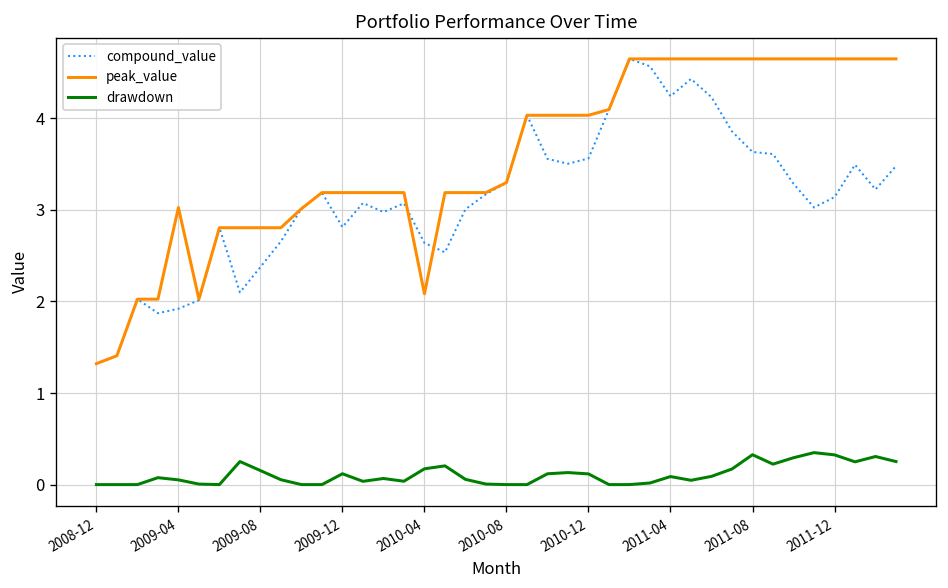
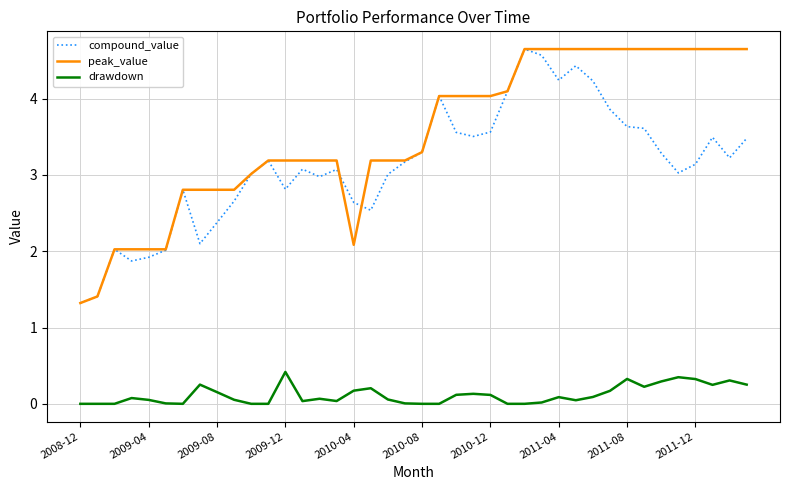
peak_value, 2009-04: 3.0 -> 2.0
drawdown, 2009-12: 0.1 -> 0.4
